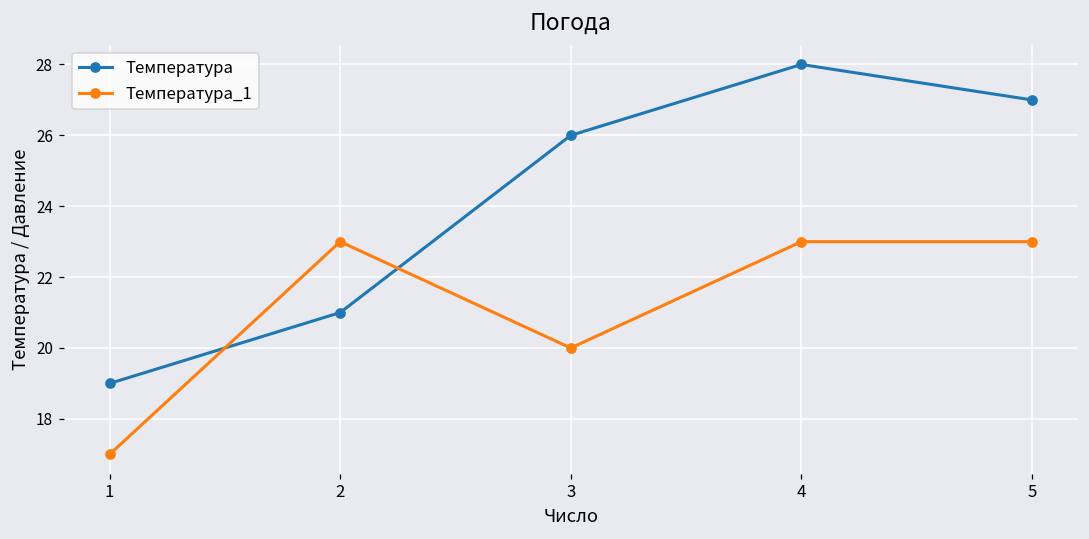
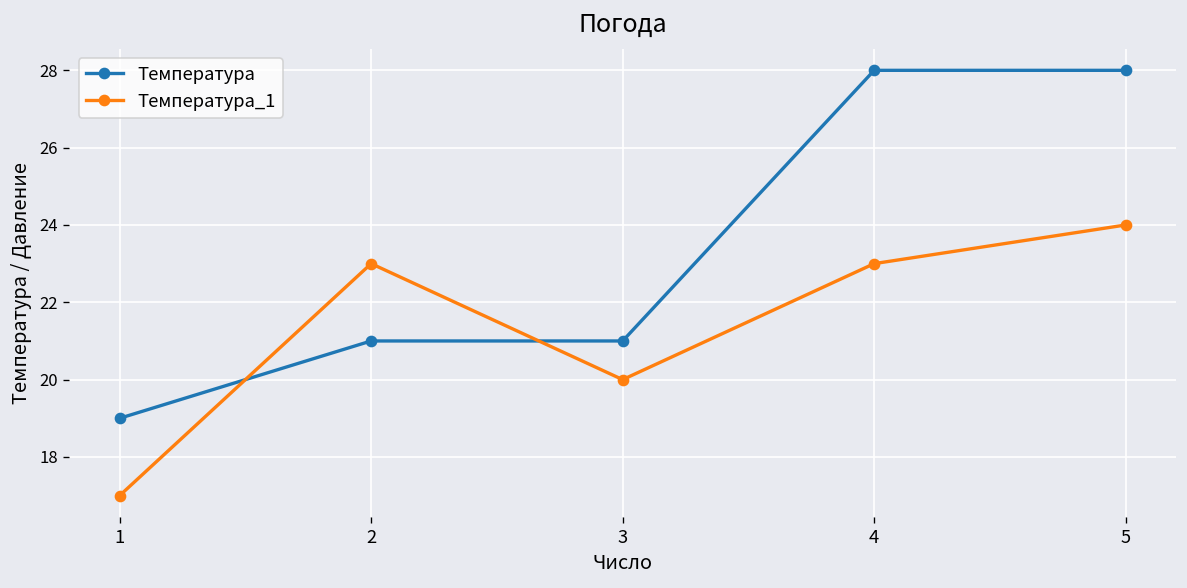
Температура, 3: 26 -> 21
Температура, 5: 27 -> 28
Температура_1, 5: 23 -> 24
